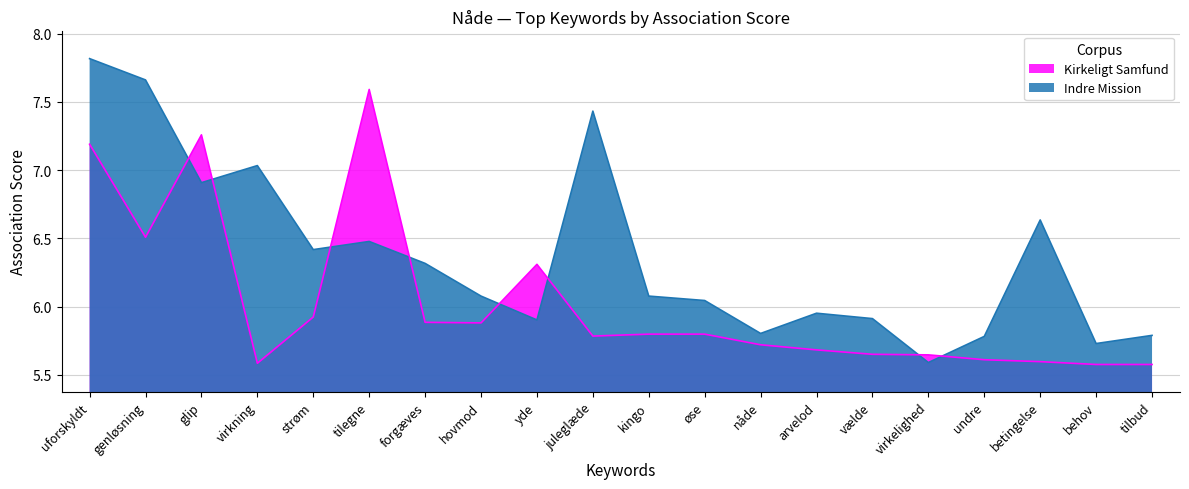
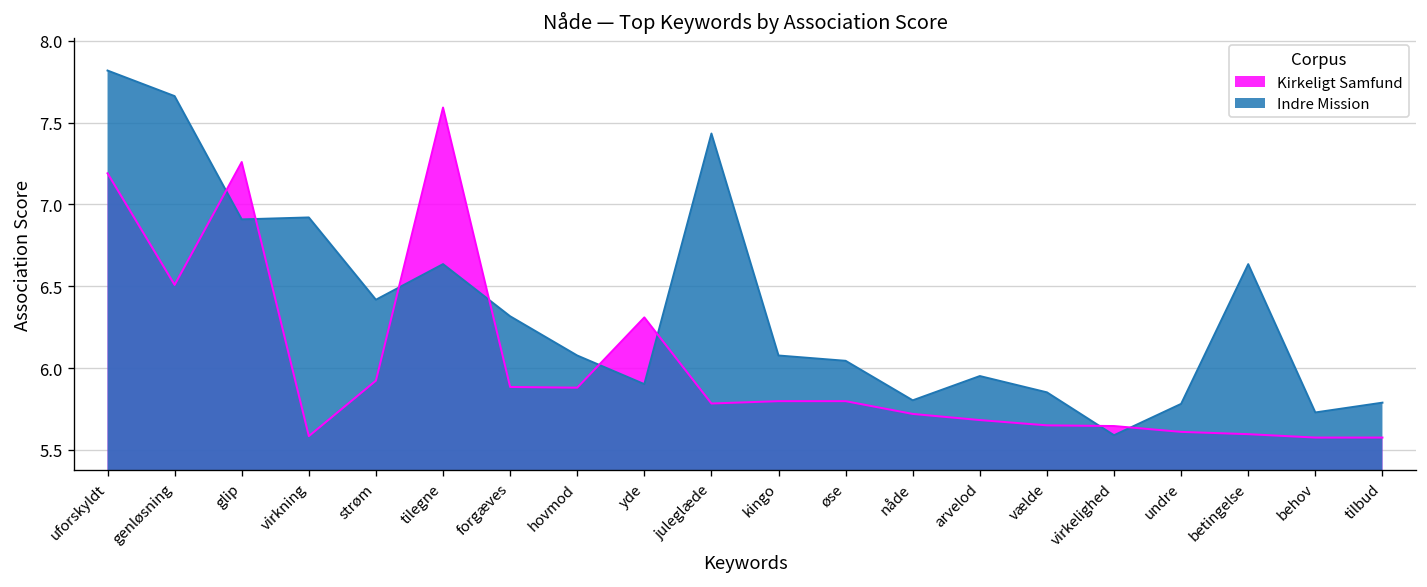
Indre Mission, virkning: 7.03 -> 6.92
Indre Mission, tilegne: 6.48 -> 6.63
Indre Mission, vælde: 5.91 -> 5.85
